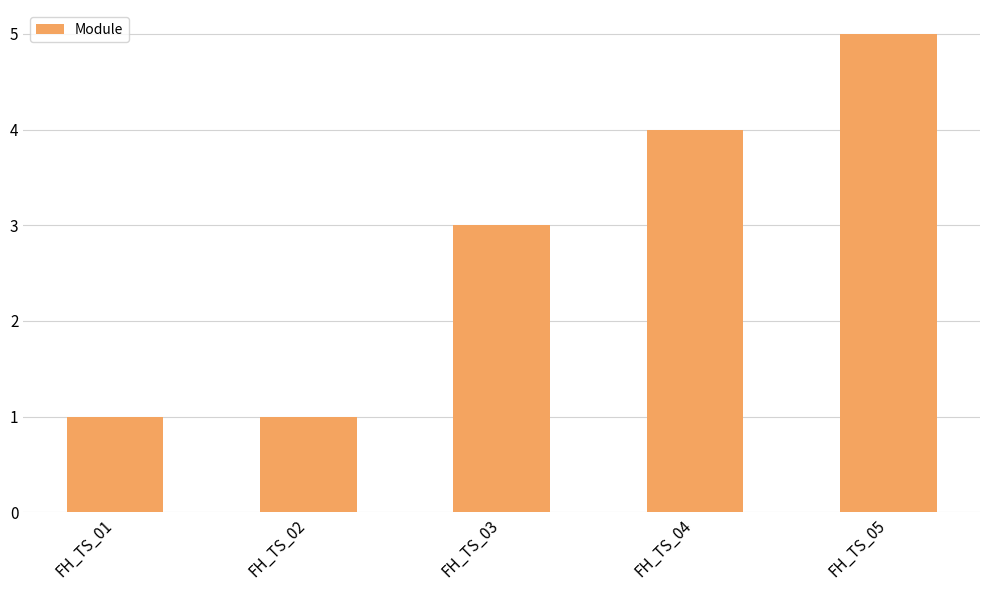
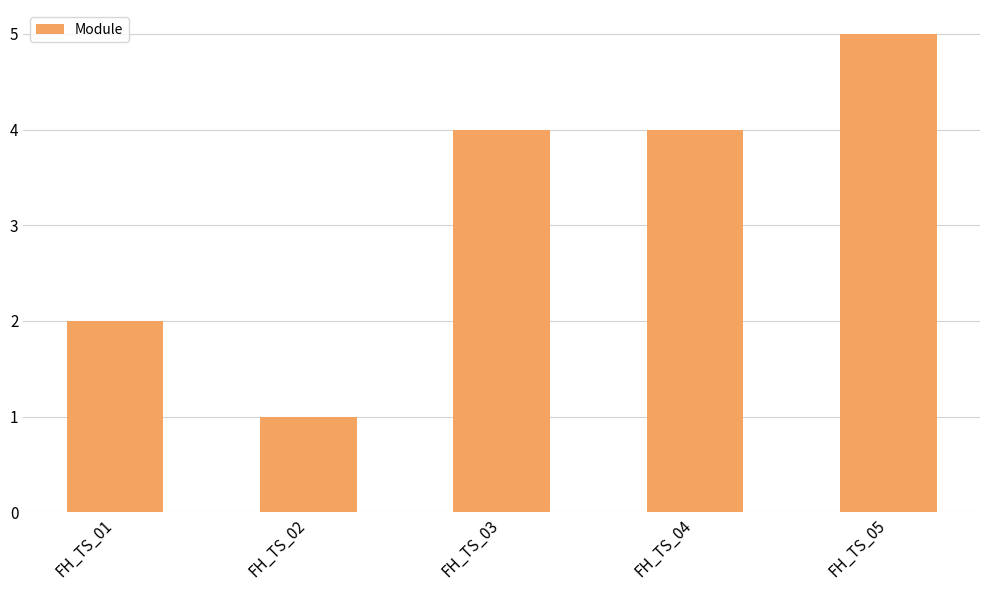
FH_TS_01: 1 -> 2
FH_TS_03: 3 -> 4
